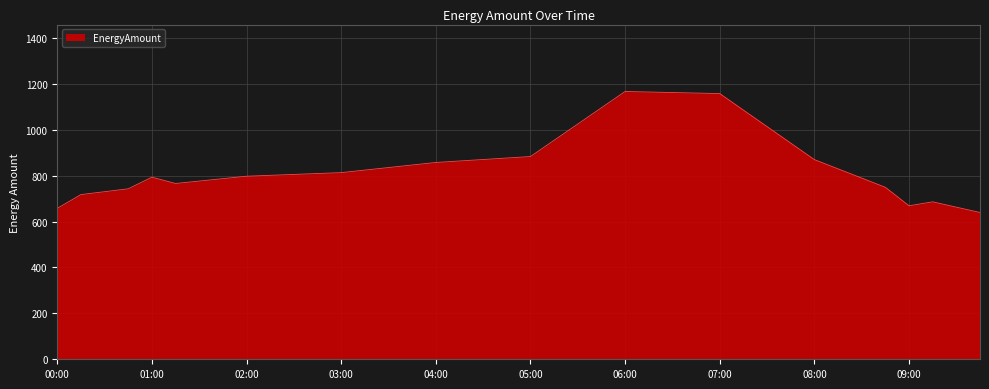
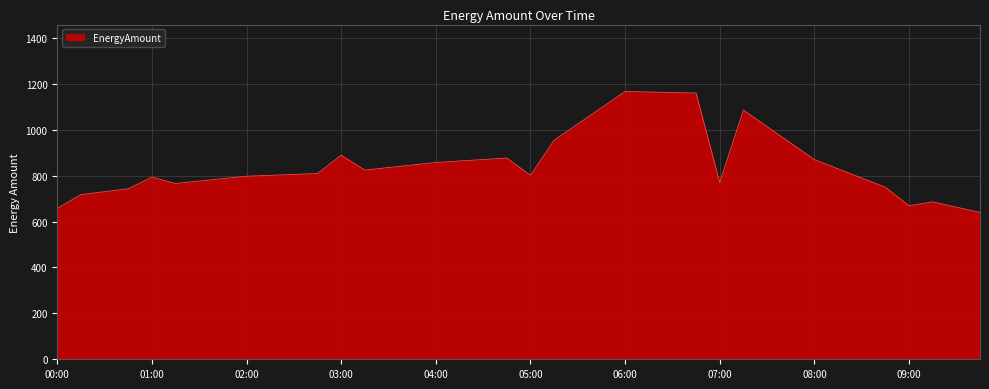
03:00: 810 -> 890
05:00: 880 -> 800
07:00: 1160 -> 770
